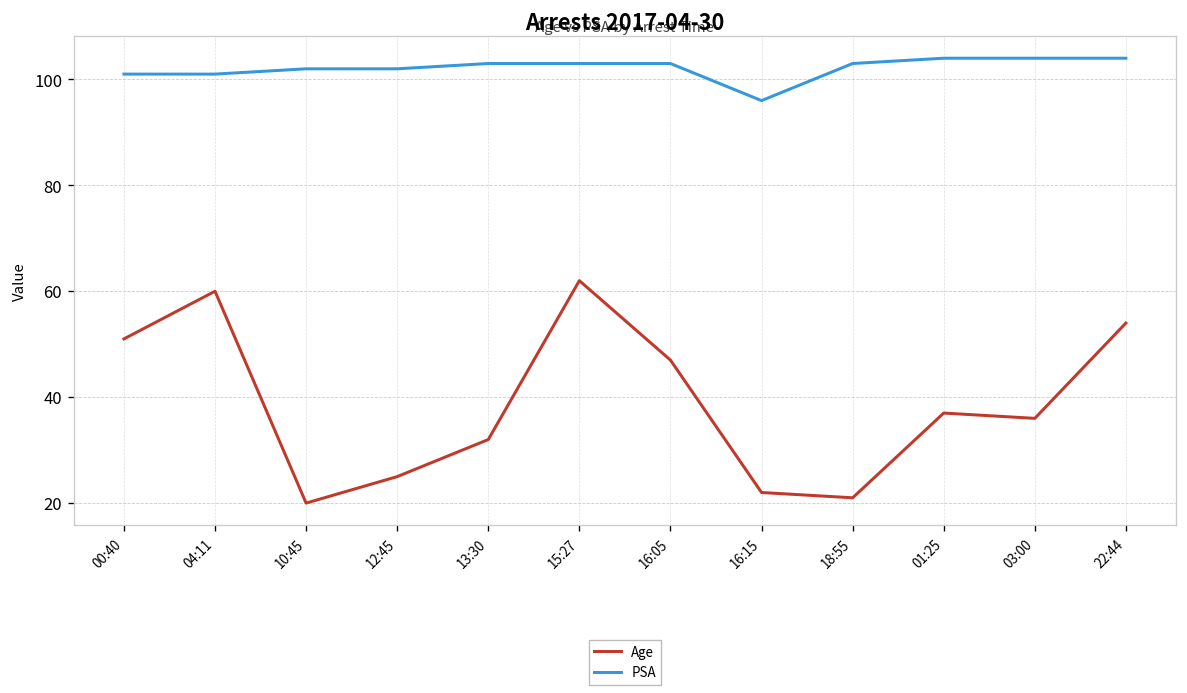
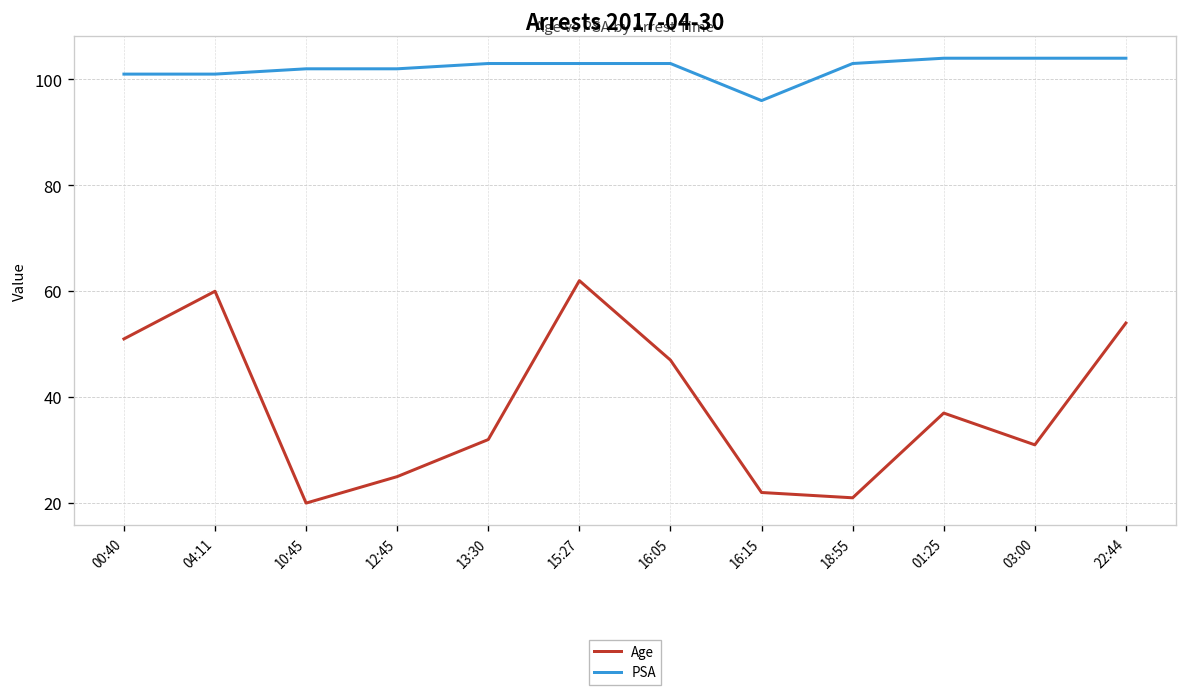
Age, 03:00: 36 -> 31
